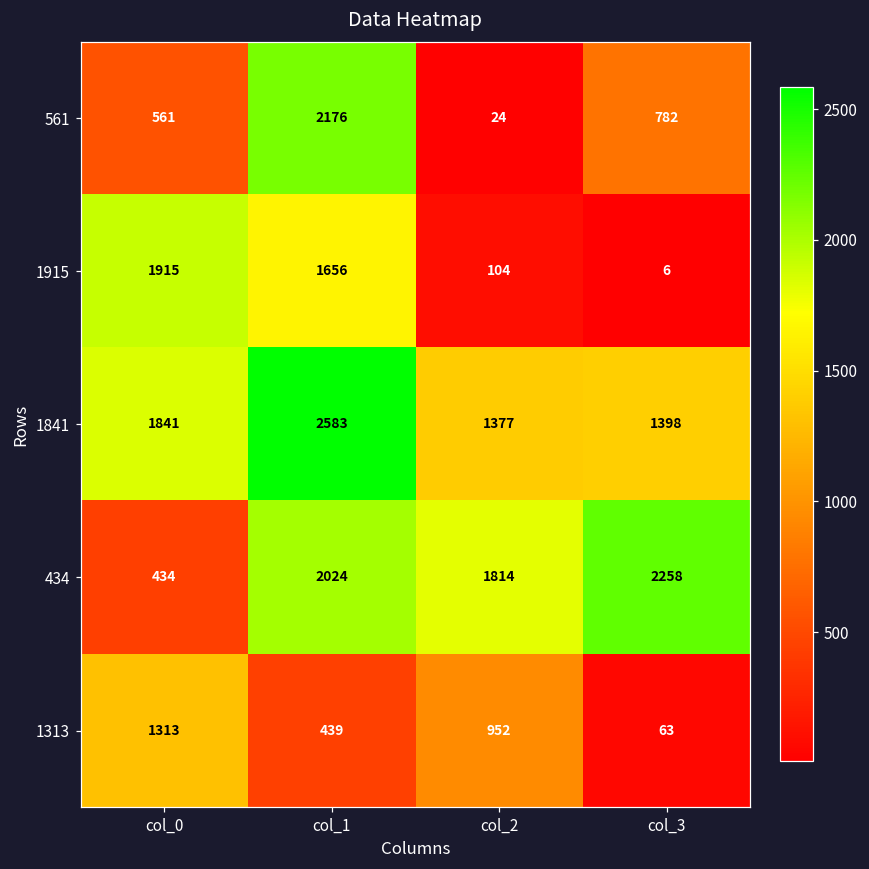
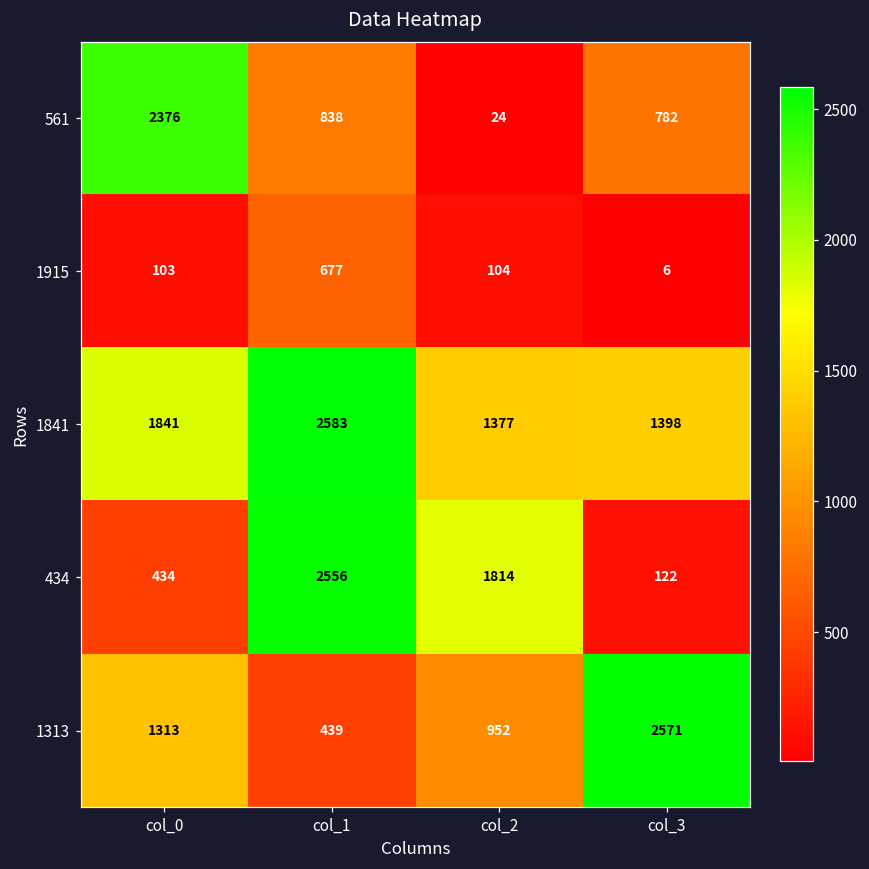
561, col_0: 561 -> 2376
561, col_1: 2176 -> 838
1915, col_0: 1915 -> 103
1915, col_1: 1656 -> 677
434, col_1: 2024 -> 2556
434, col_3: 2258 -> 122
1313, col_3: 63 -> 2571
